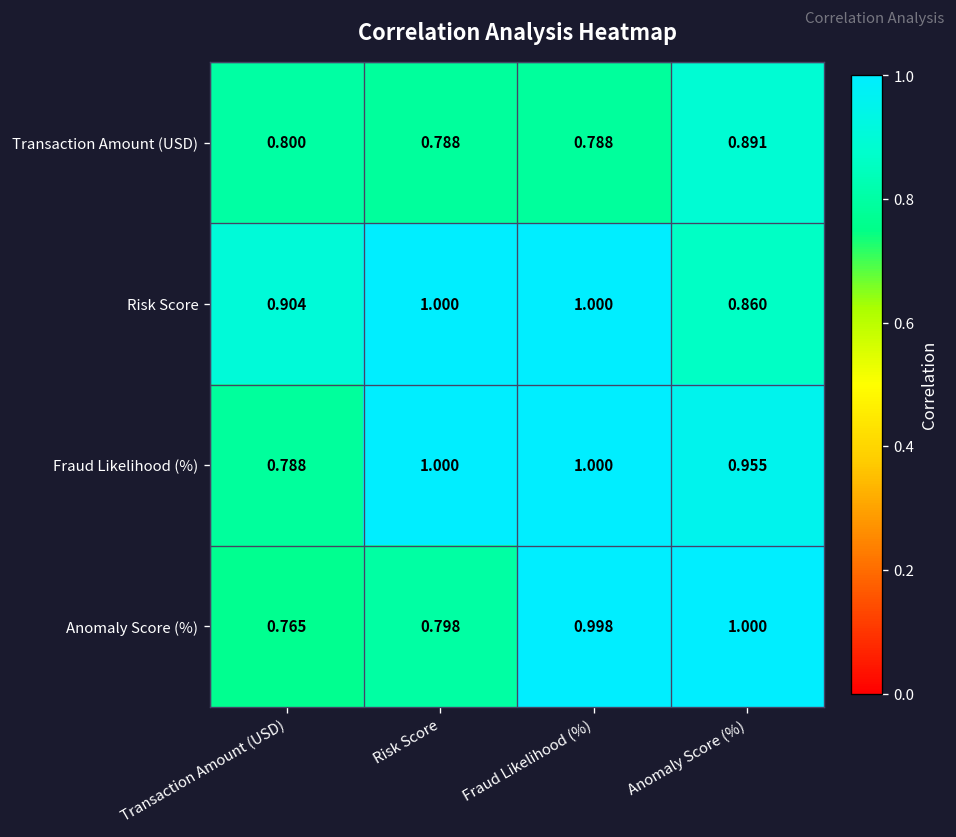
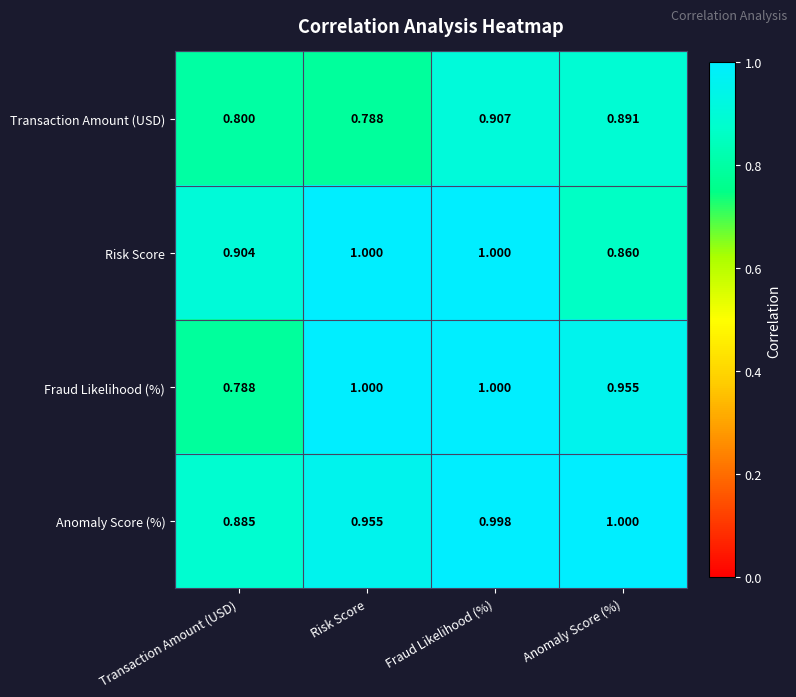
Transaction Amount (USD), Fraud Likelihood (%): 0.788 -> 0.907
Anomaly Score (%), Transaction Amount (USD): 0.765 -> 0.885
Anomaly Score (%), Risk Score: 0.798 -> 0.955
